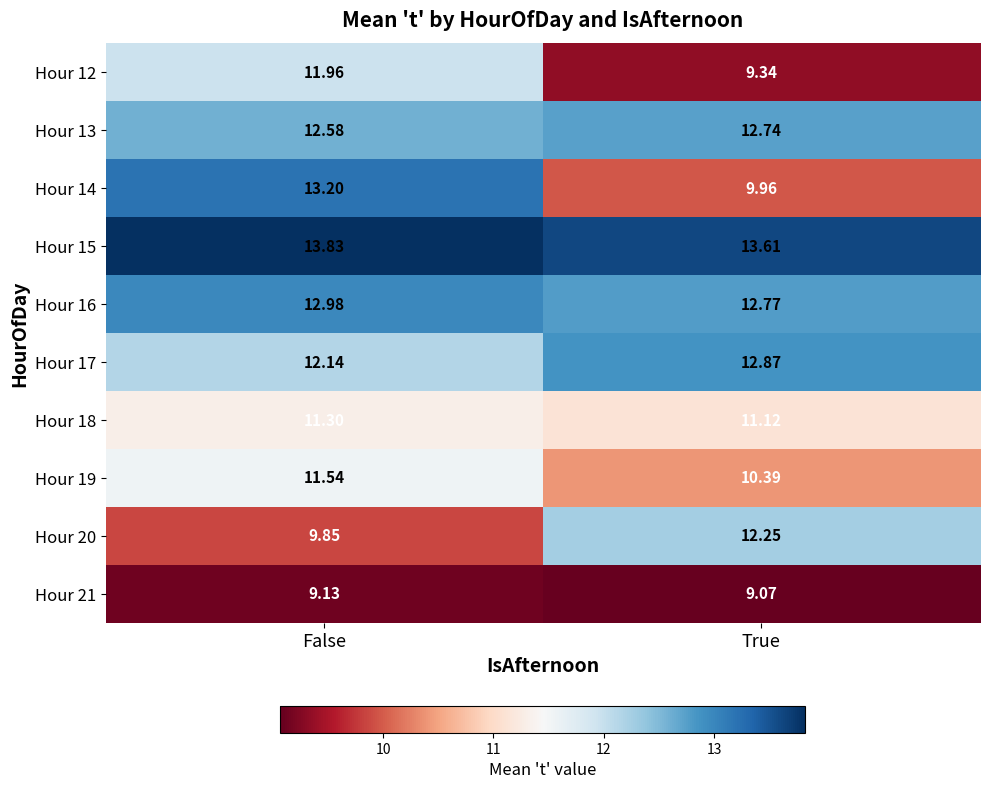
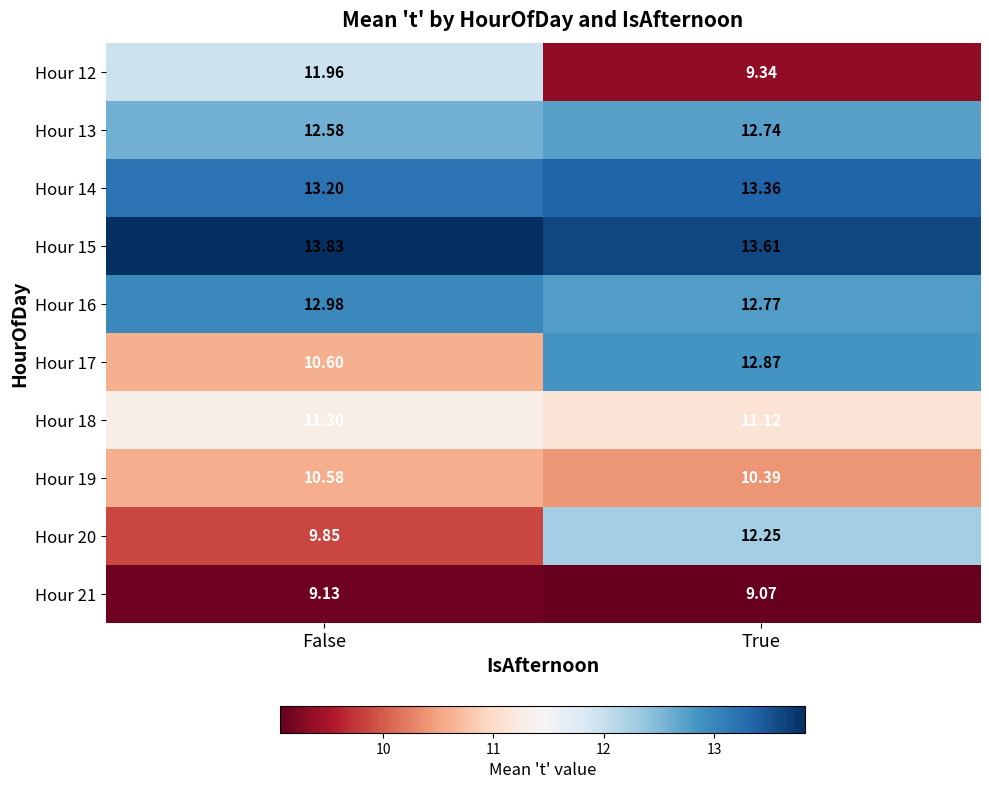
Hour 14, True: 9.96 -> 13.36
Hour 17, False: 12.14 -> 10.60
Hour 19, False: 11.54 -> 10.58
